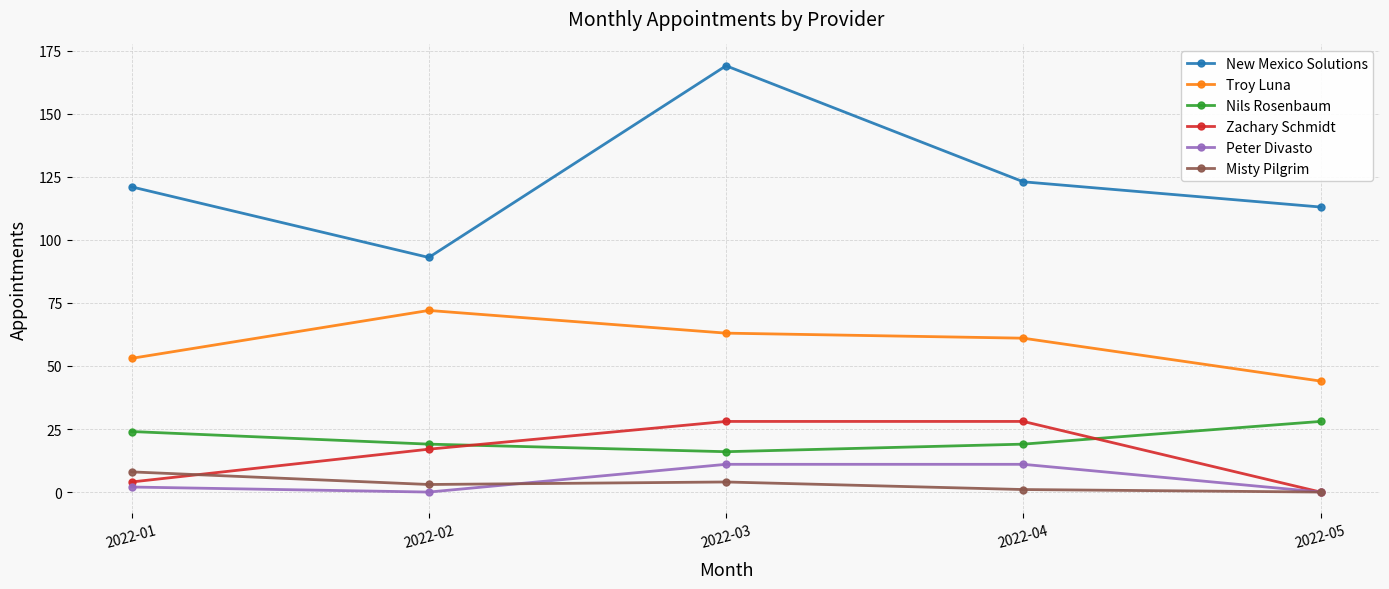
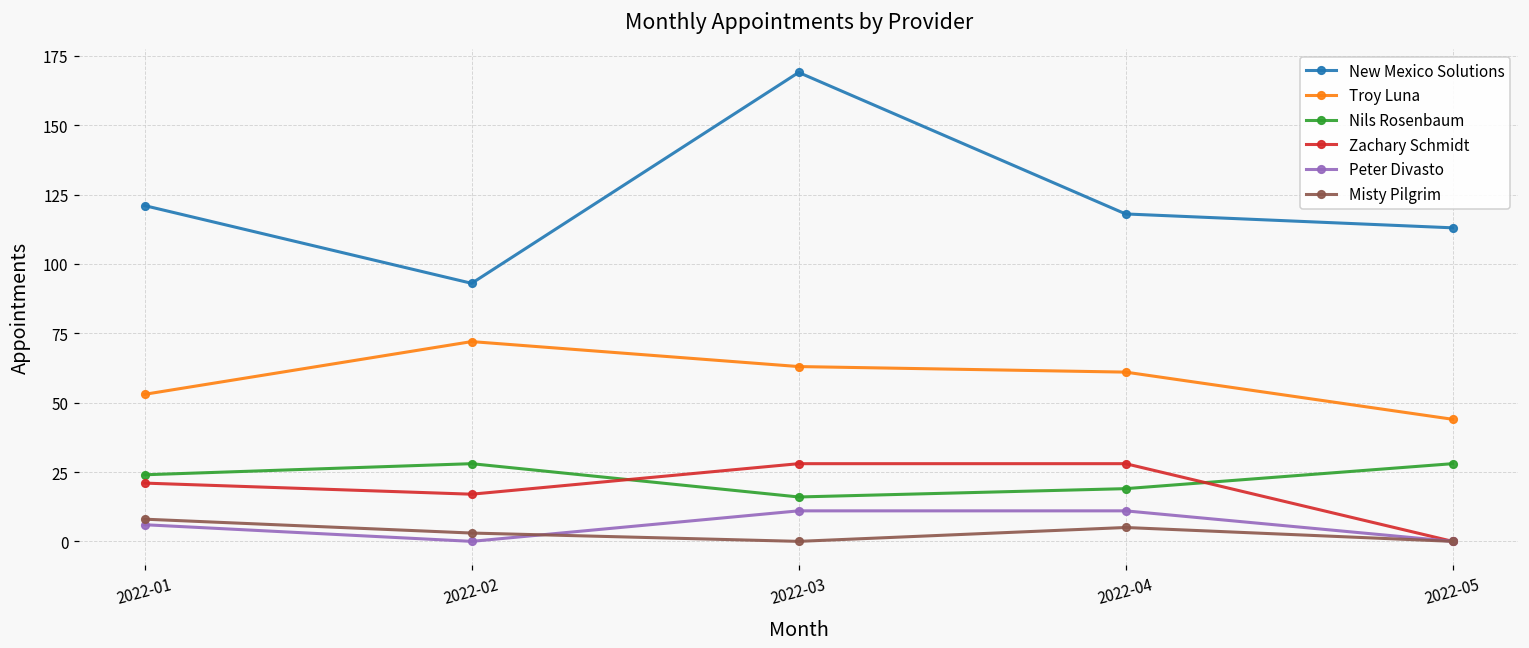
Zachary Schmidt, 2022-01: 4 -> 21
Peter Divasto, 2022-01: 2 -> 6
Nils Rosenbaum, 2022-02: 19 -> 28
Misty Pilgrim, 2022-03: 4 -> 0
New Mexico Solutions, 2022-04: 123 -> 118
Misty Pilgrim, 2022-04: 1 -> 5
